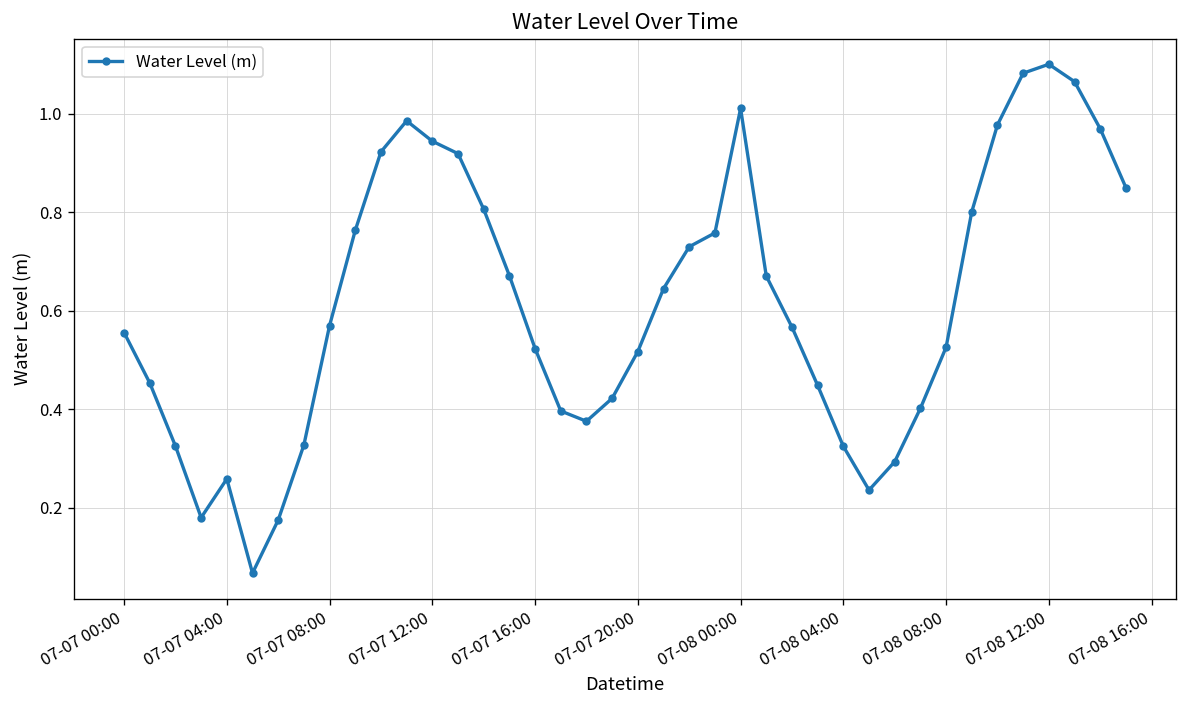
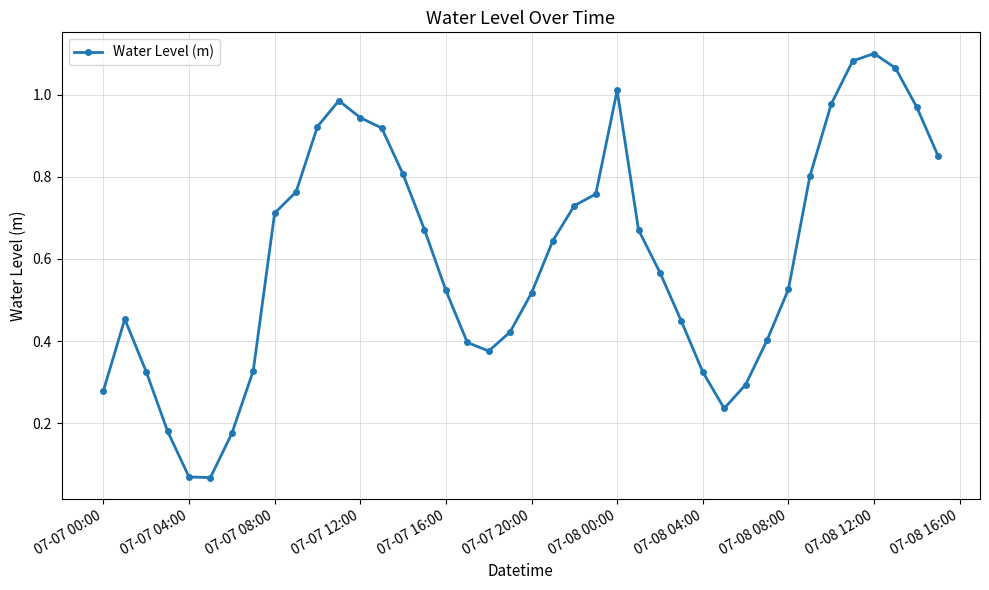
07-07 00:00: 0.56 -> 0.28
07-07 04:00: 0.26 -> 0.07
07-07 08:00: 0.57 -> 0.71
